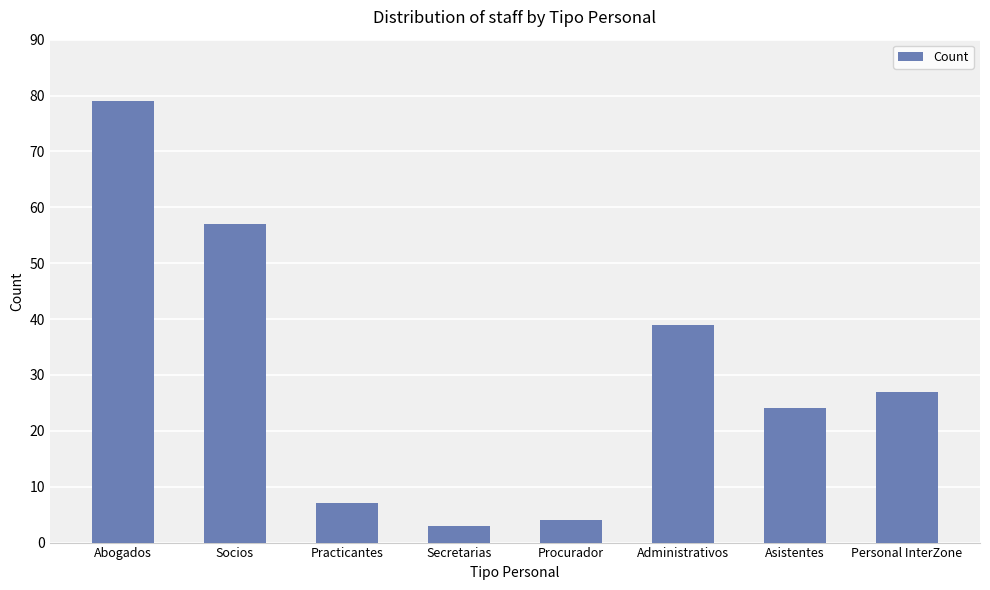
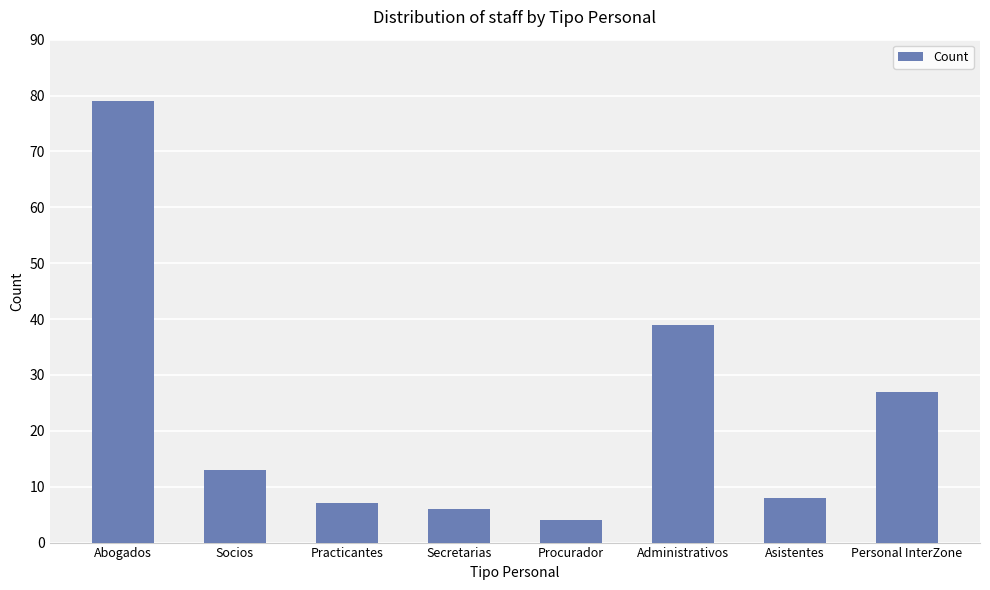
Socios: 57 -> 13
Secretarias: 3 -> 6
Asistentes: 24 -> 8
